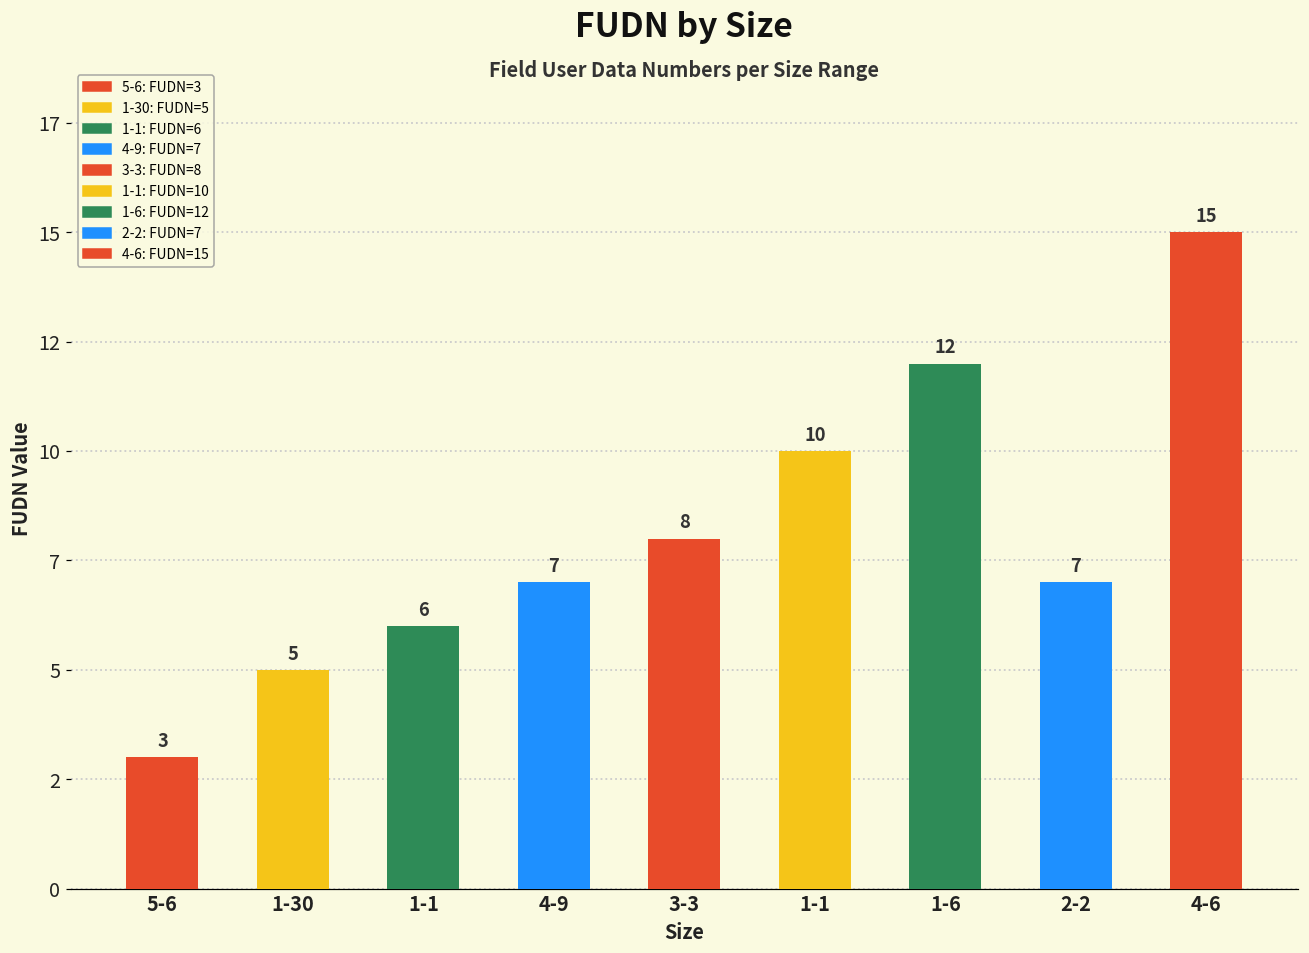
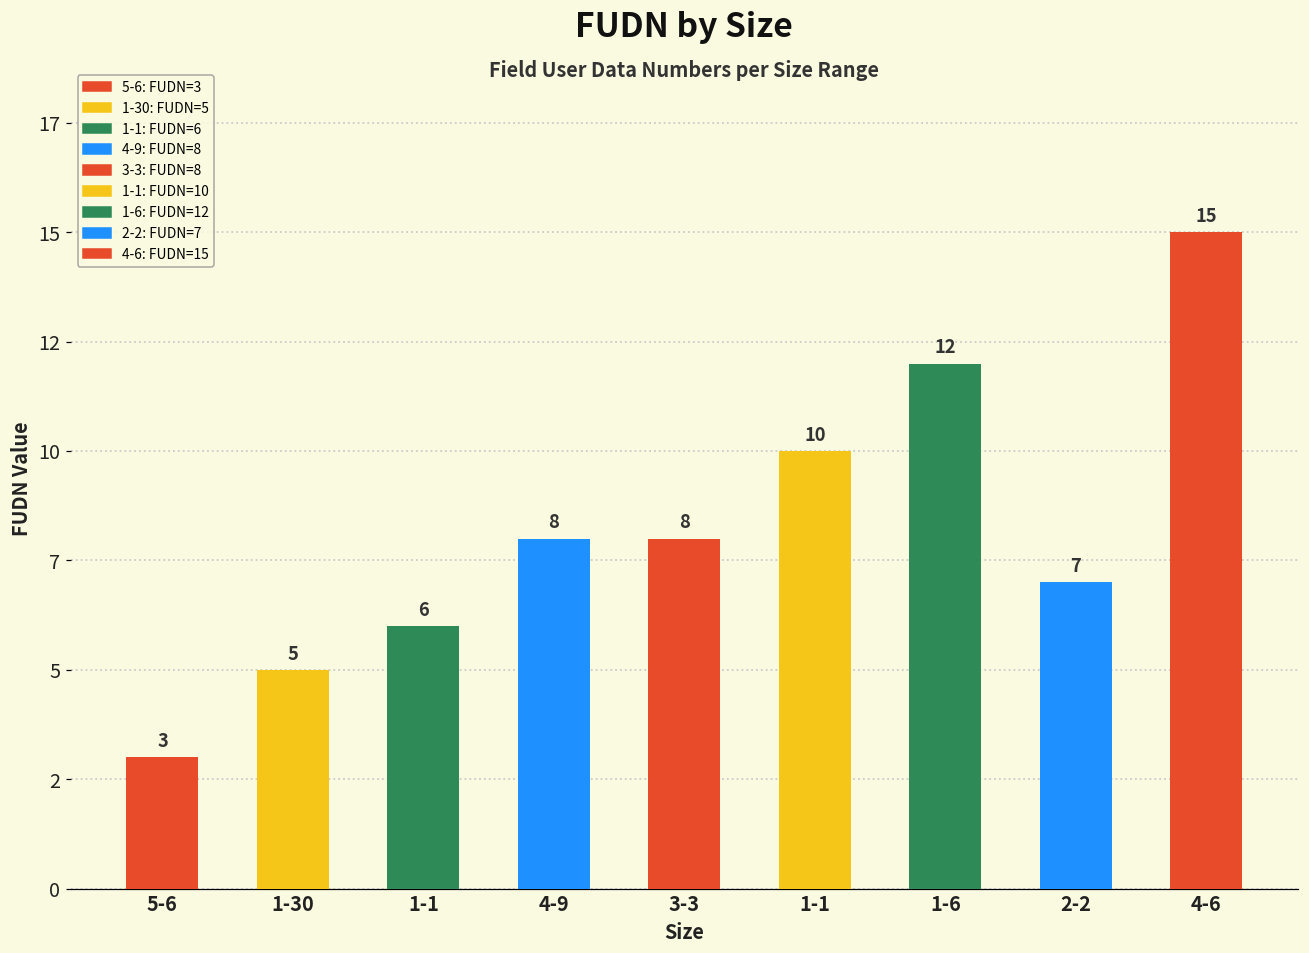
4-9: 7 -> 8
